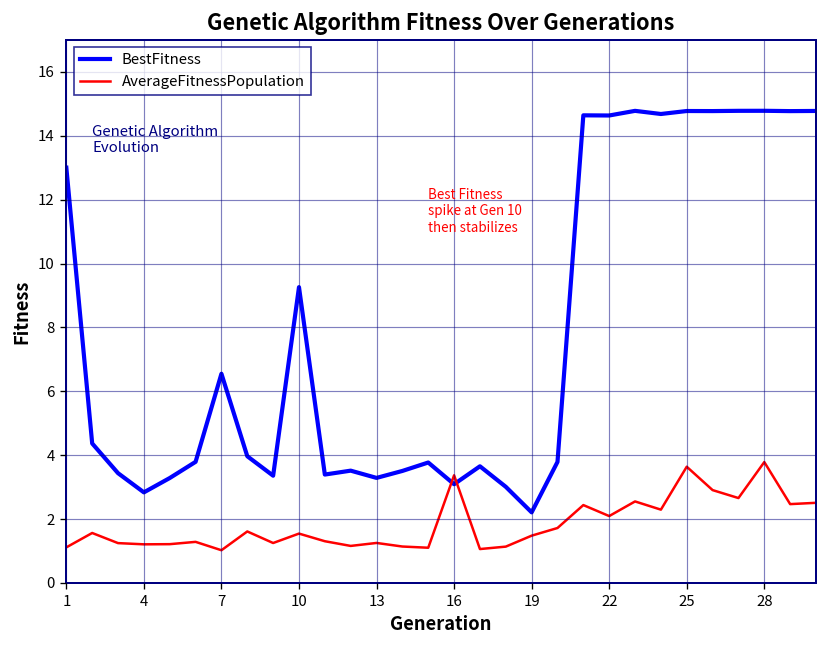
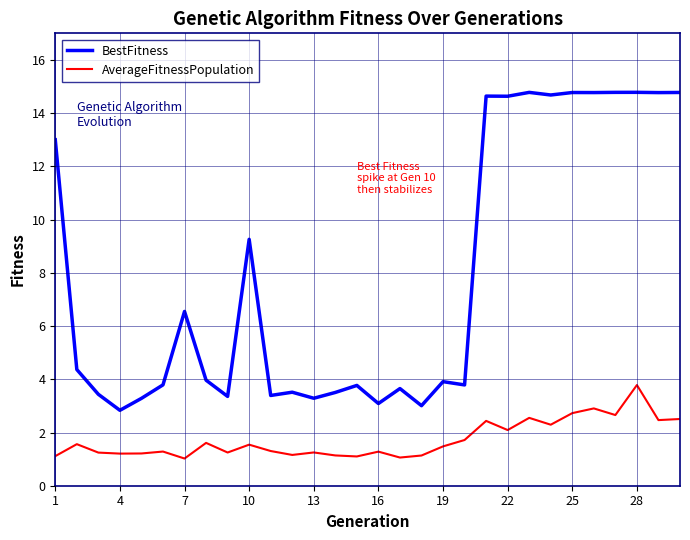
AverageFitnessPopulation, 16: 3.4 -> 1.3
BestFitness, 19: 2.2 -> 3.9
AverageFitnessPopulation, 25: 3.6 -> 2.7
